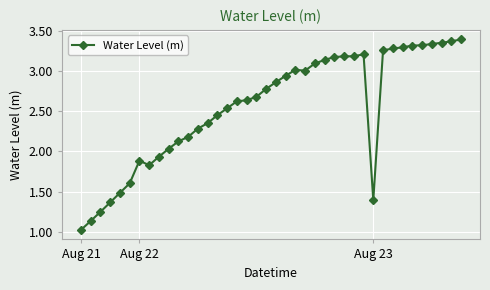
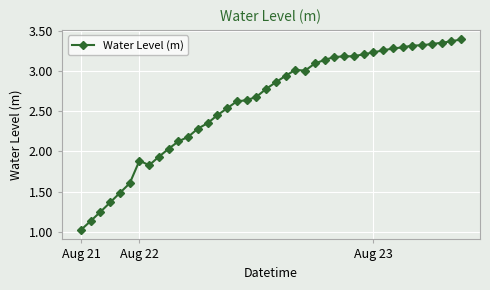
Aug 23: 1.4 -> 3.2
